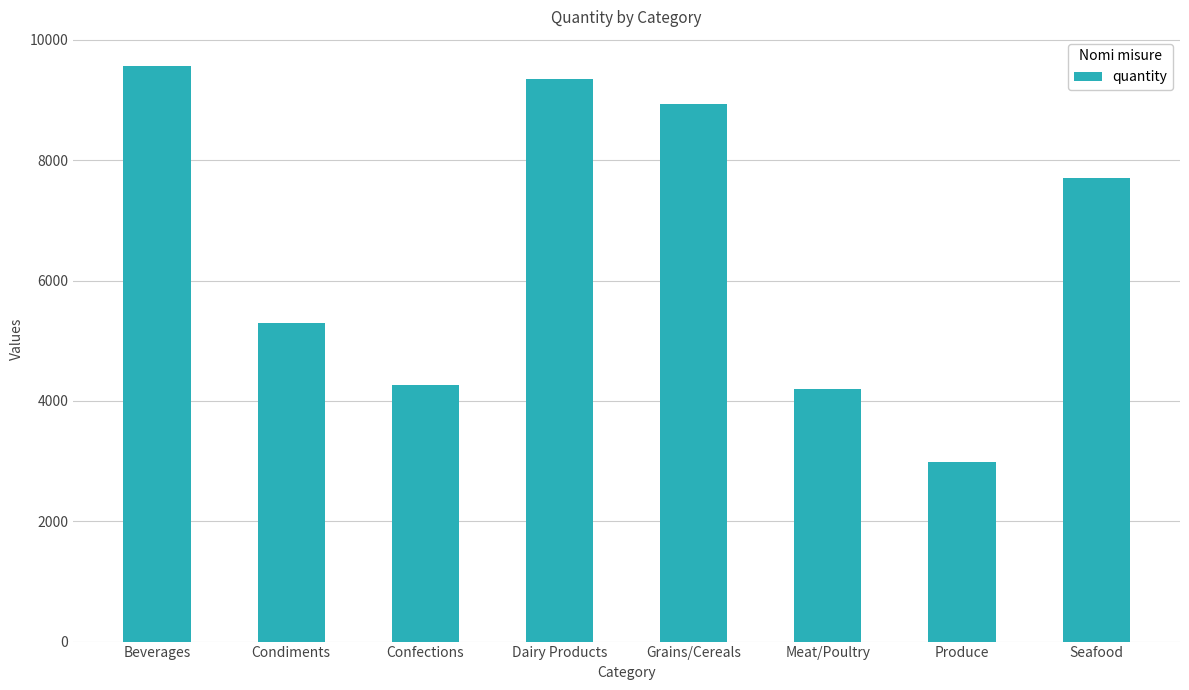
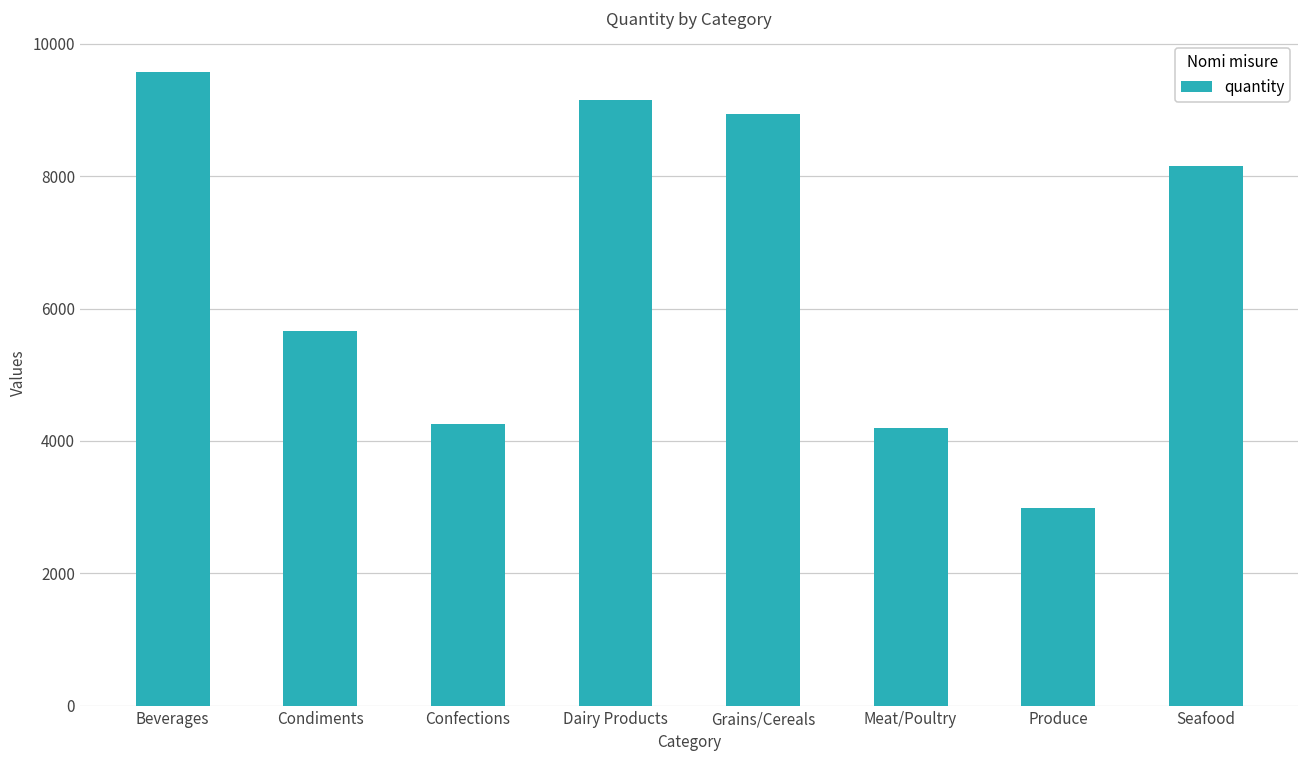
Condiments: 5300 -> 5700
Dairy Products: 9400 -> 9100
Seafood: 7700 -> 8200
